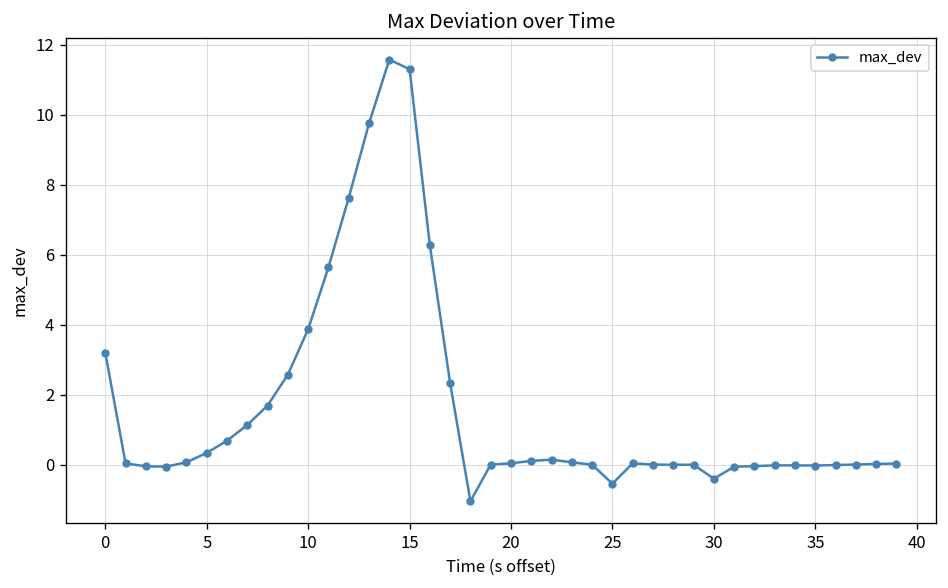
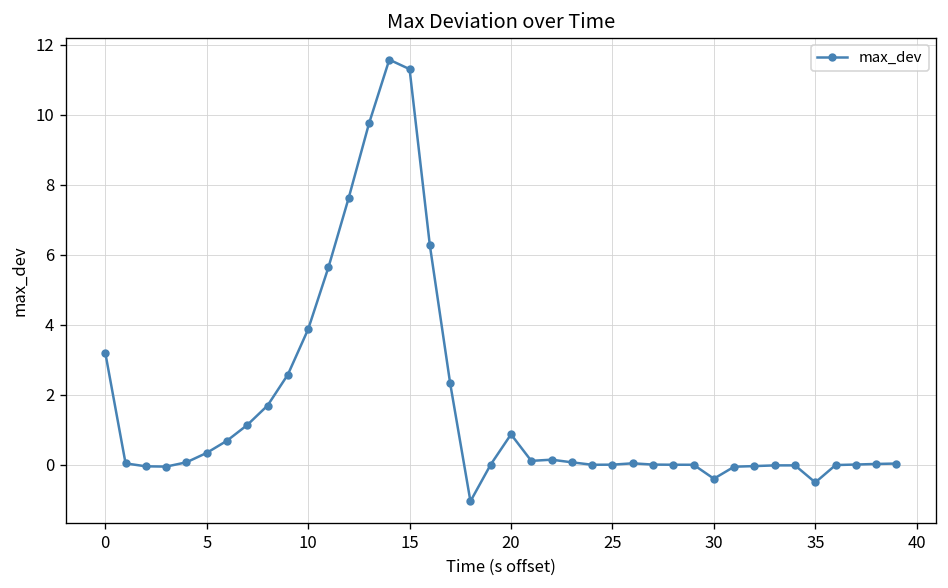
20: 0.0 -> 0.9
25: -0.5 -> 0.0
35: 0.0 -> -0.5
